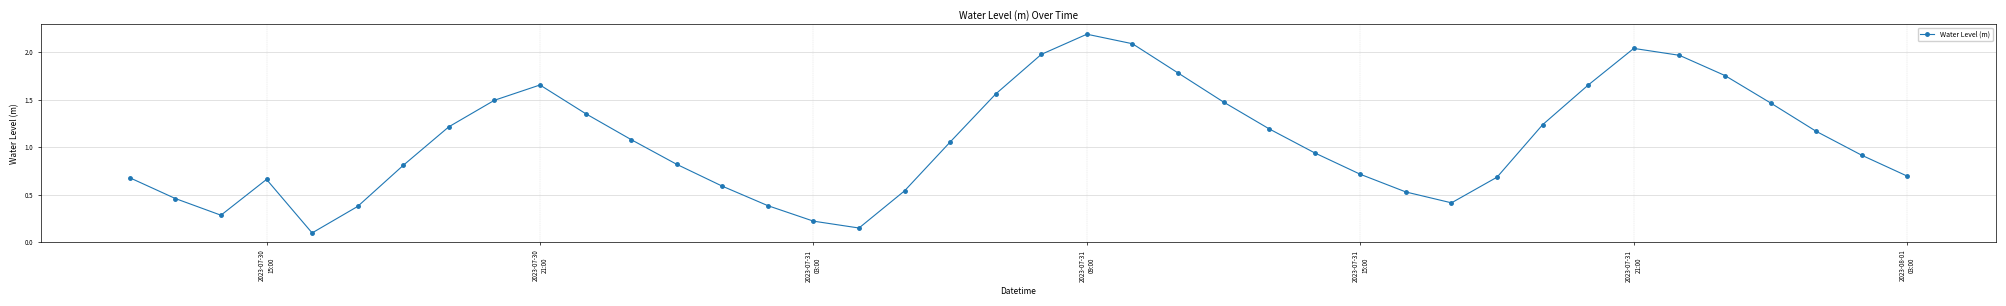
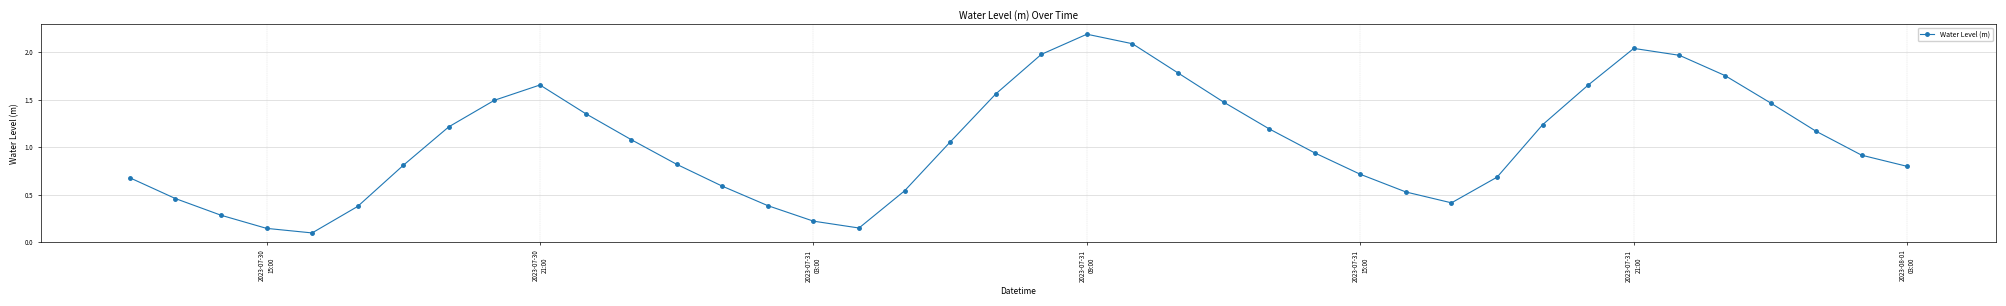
2023-07-30 15:00: 0.7 -> 0.1
2023-08-01 03:00: 0.7 -> 0.8
